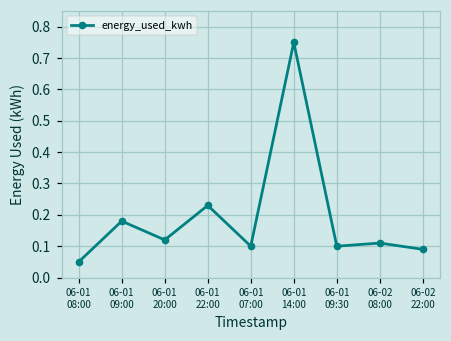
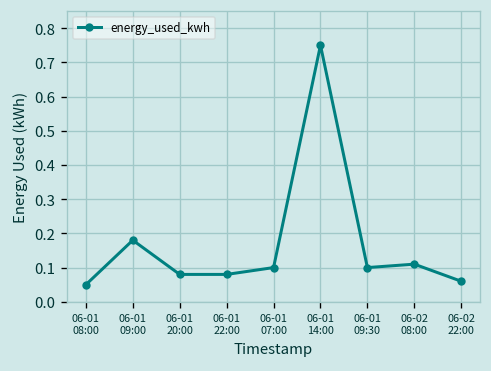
06-01 20:00: 0.12 -> 0.08
06-01 22:00: 0.23 -> 0.08
06-02 22:00: 0.09 -> 0.06
